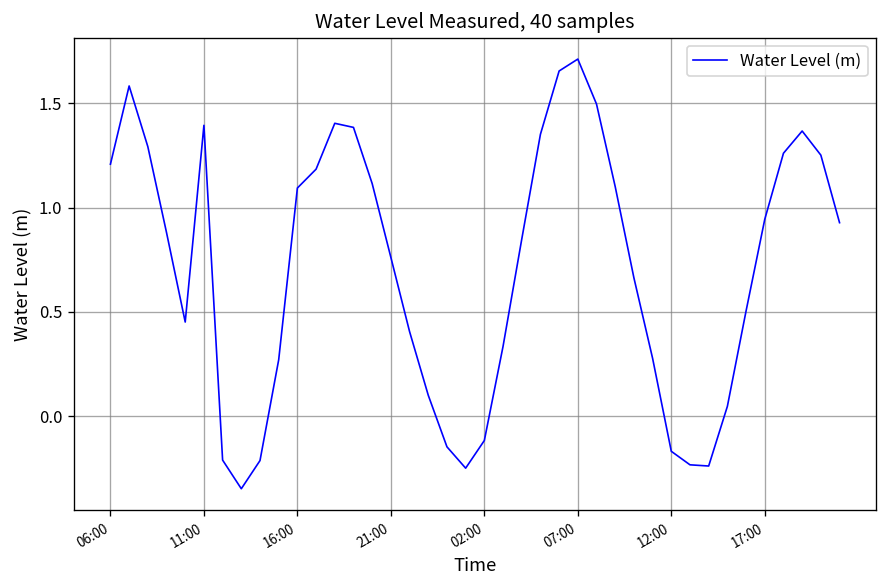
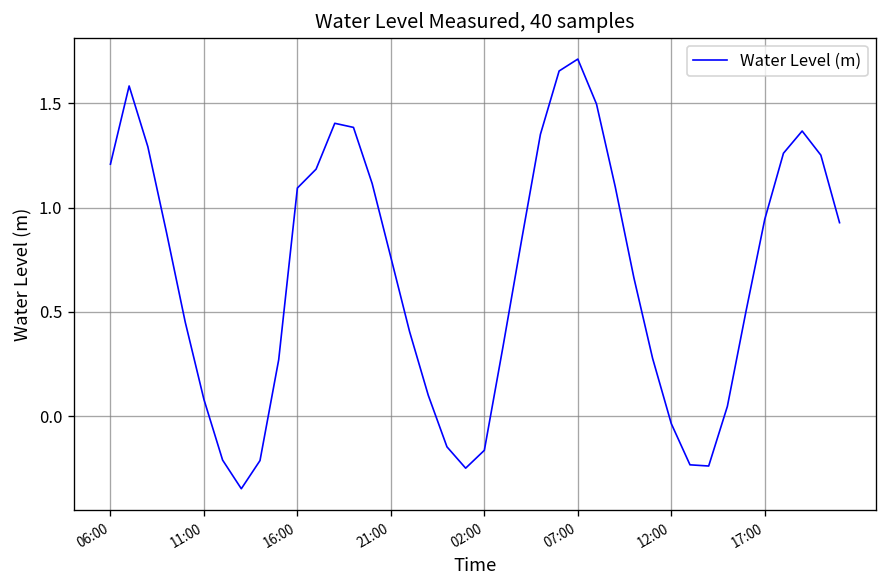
11:00: 1.39 -> 0.08
02:00: -0.12 -> -0.16
12:00: -0.17 -> -0.03
